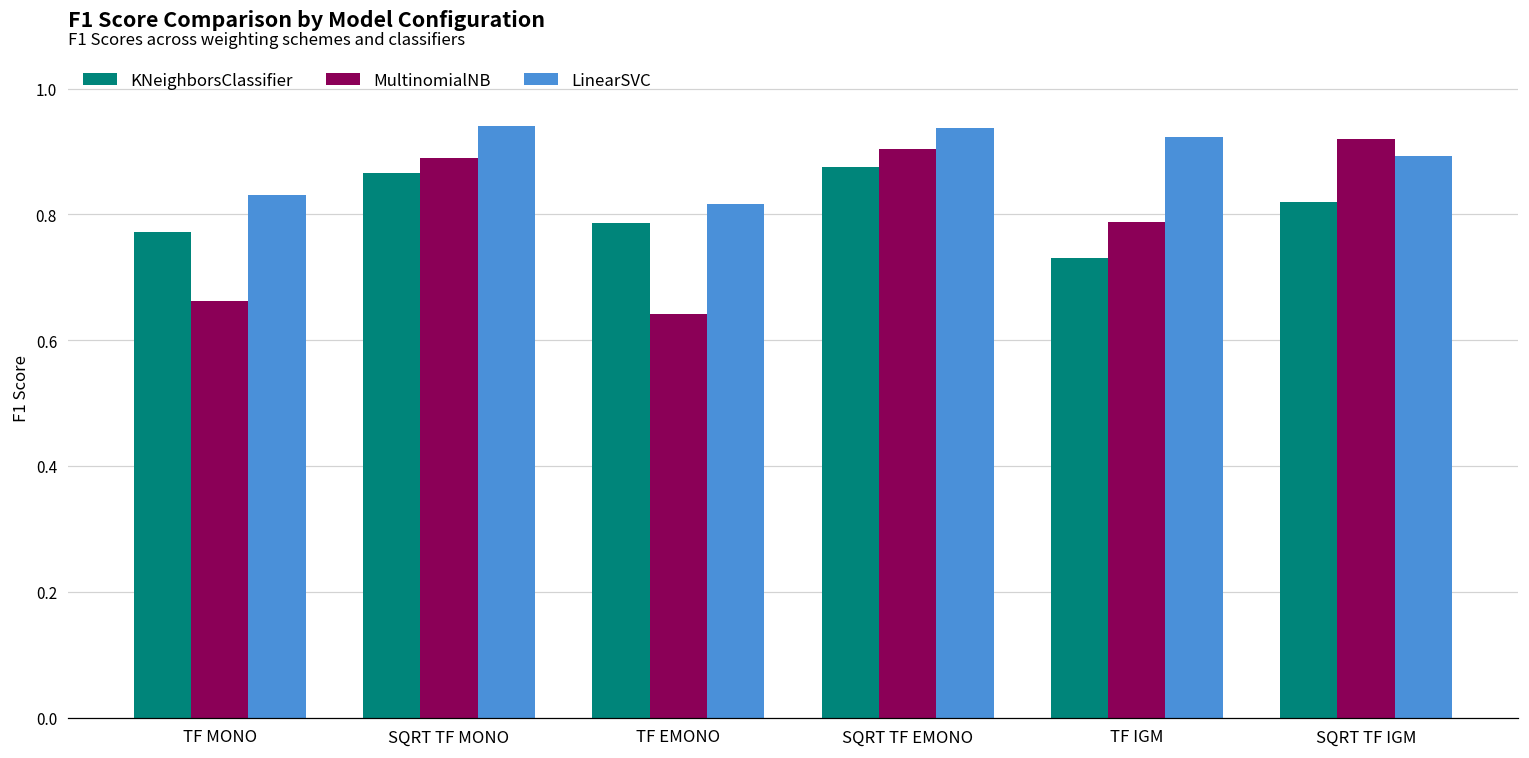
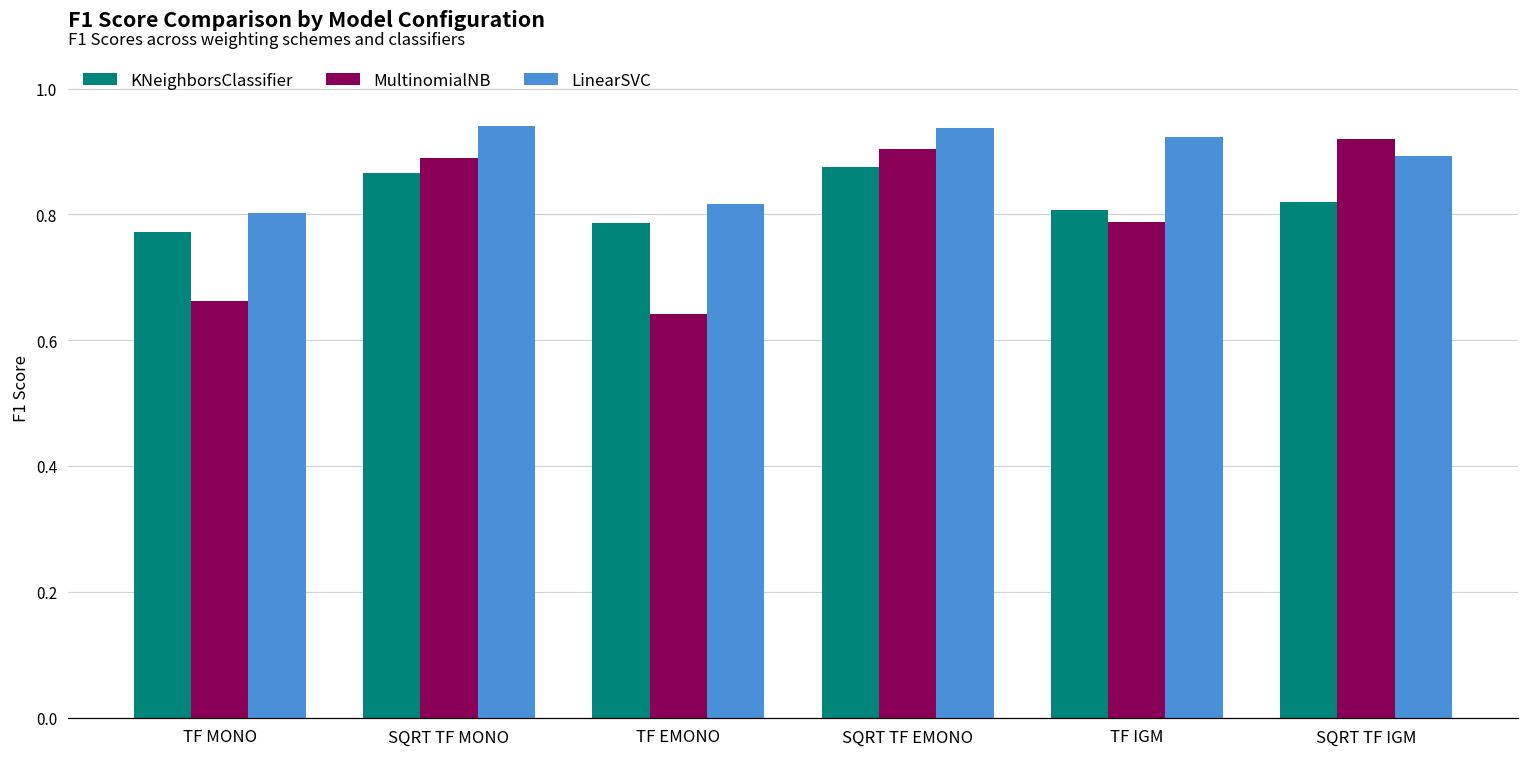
LinearSVC, TF MONO: 0.83 -> 0.80
KNeighborsClassifier, TF IGM: 0.73 -> 0.81
